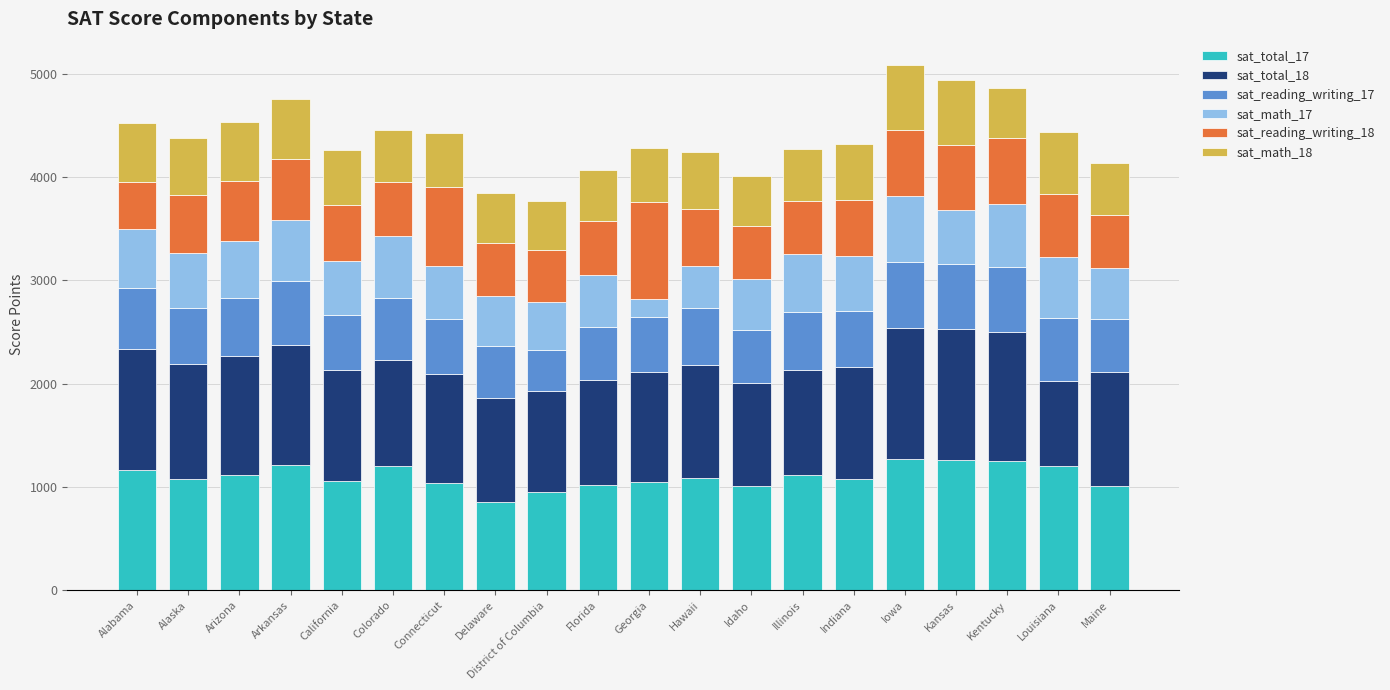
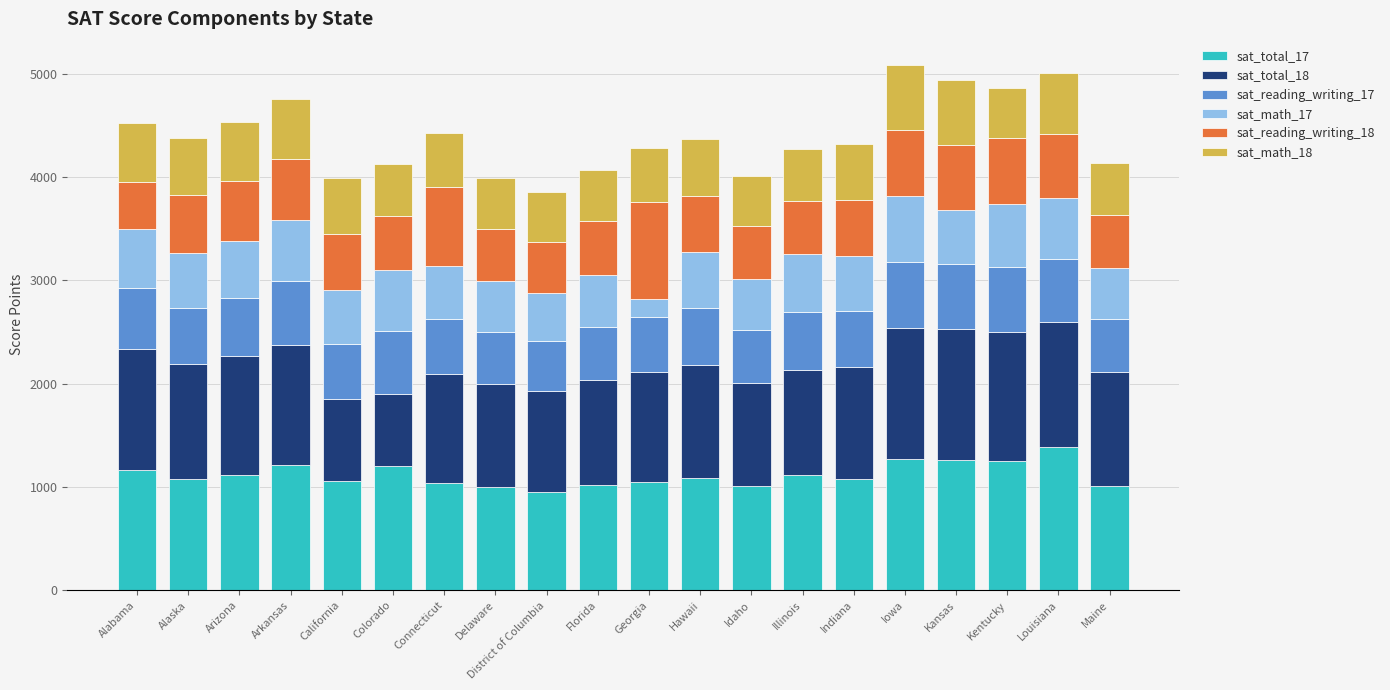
sat_total_18, California: 1080 -> 800
sat_total_18, Colorado: 1030 -> 700
sat_total_17, Delaware: 860 -> 1000
sat_reading_writing_17, District of Columbia: 400 -> 480
sat_math_17, Hawaii: 410 -> 540
sat_total_17, Louisiana: 1200 -> 1390
sat_total_18, Louisiana: 830 -> 1210
